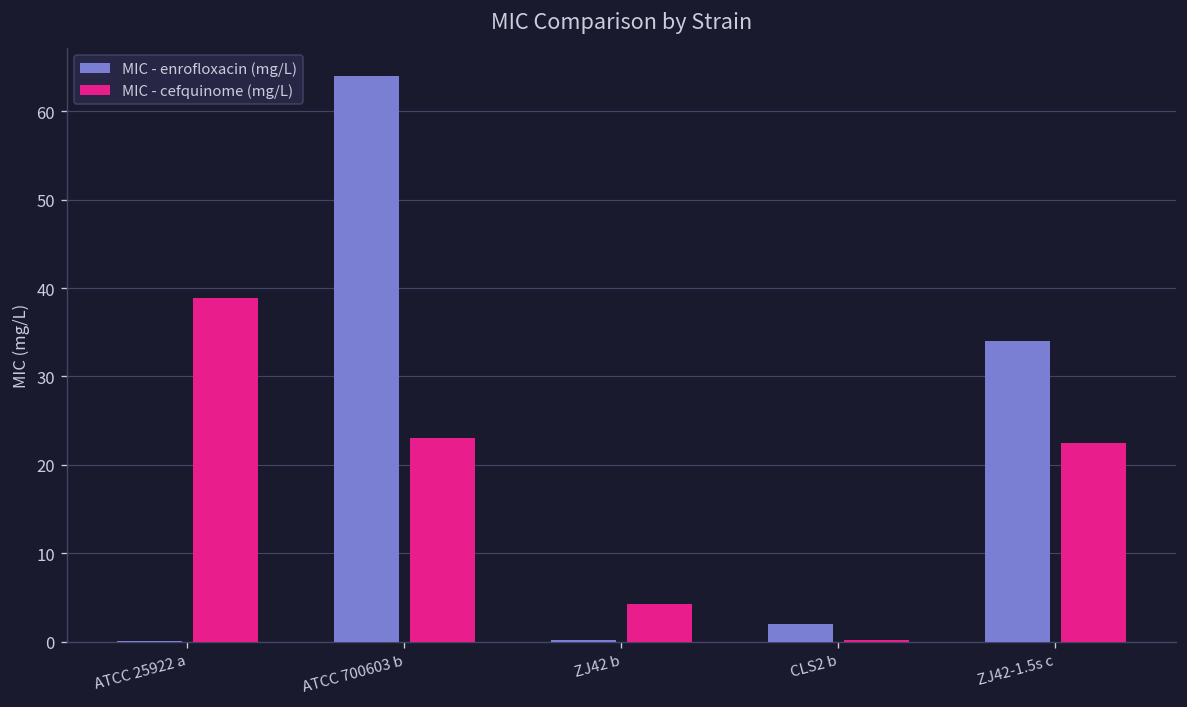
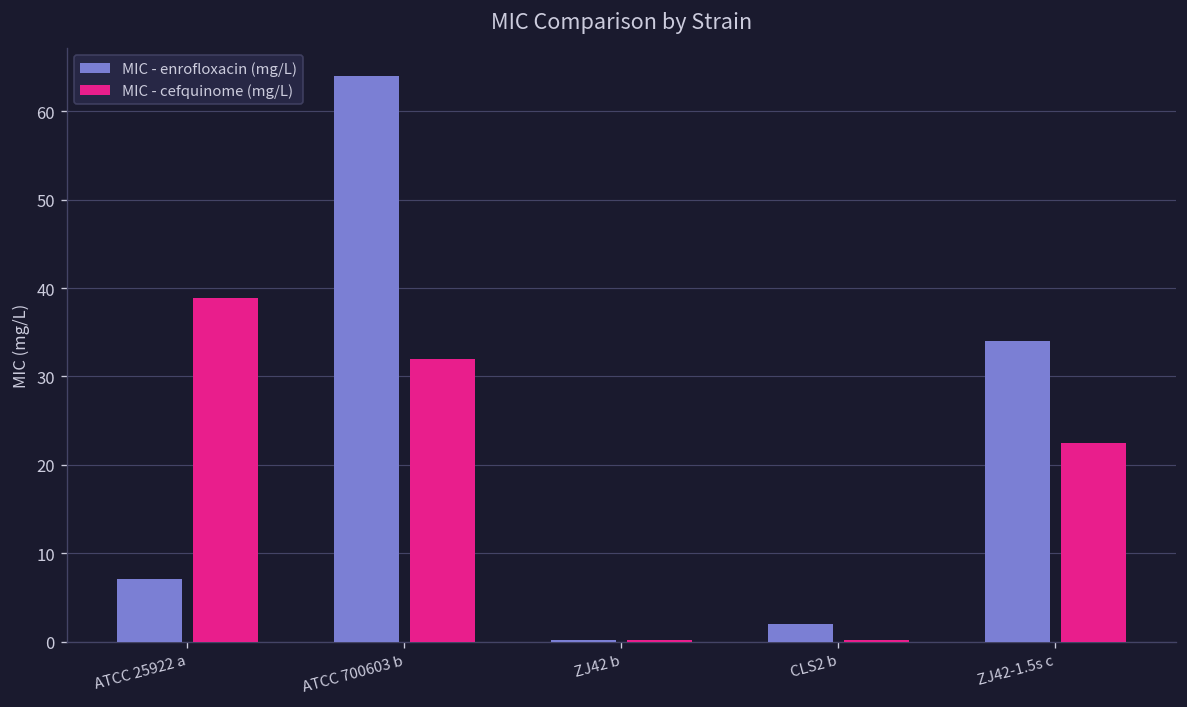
MIC - enrofloxacin (mg/L), ATCC 25922 a: 0 -> 7
MIC - cefquinome (mg/L), ATCC 700603 b: 23 -> 32
MIC - cefquinome (mg/L), ZJ42 b: 4 -> 0
